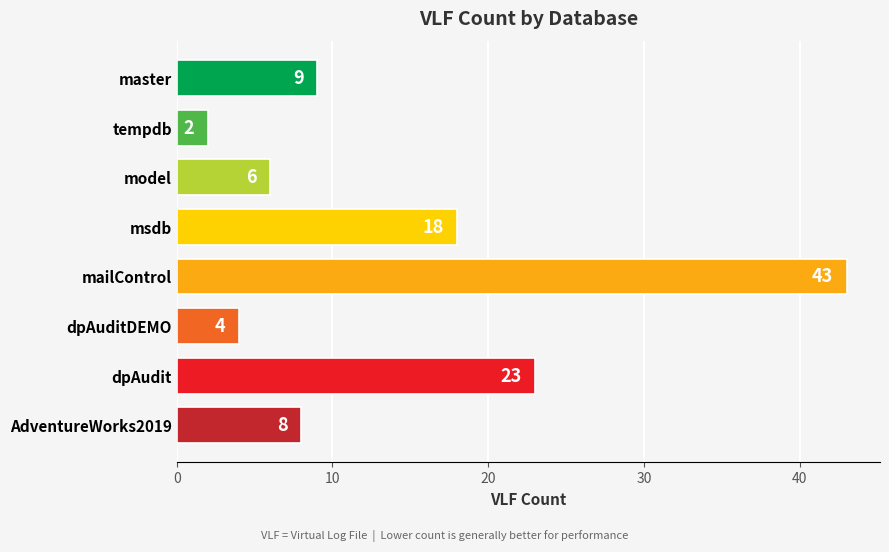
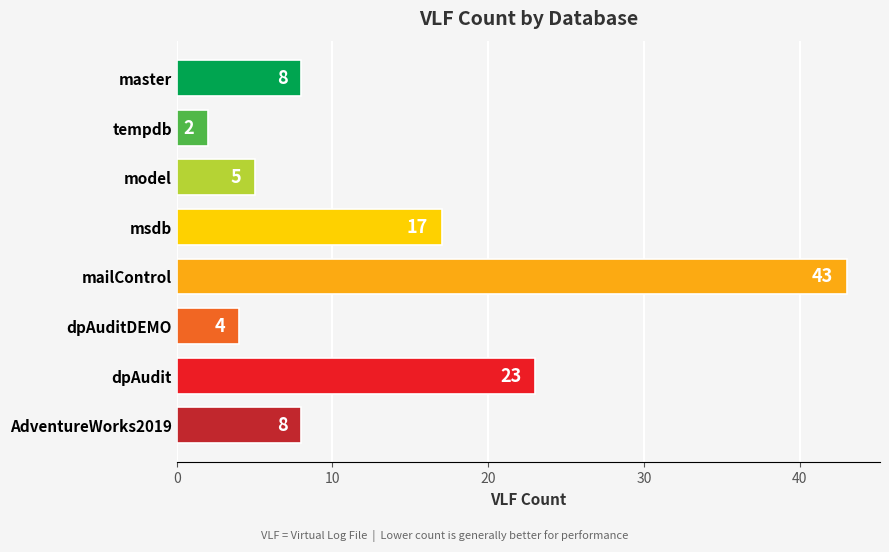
master: 9 -> 8
model: 6 -> 5
msdb: 18 -> 17
